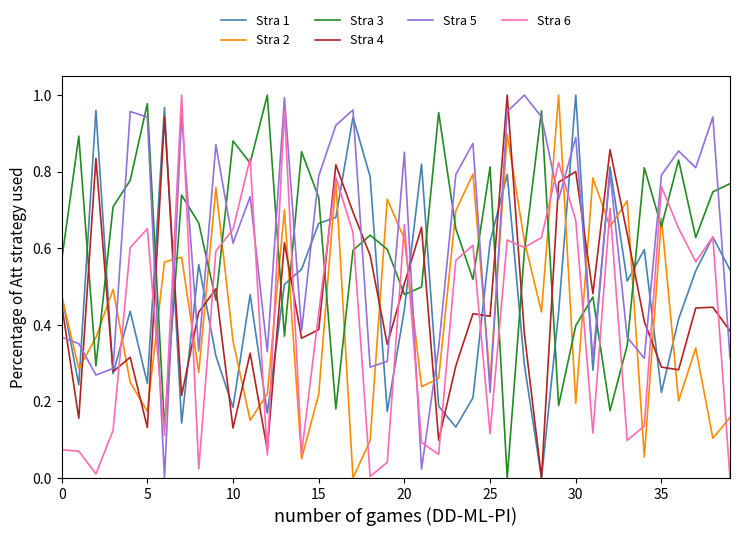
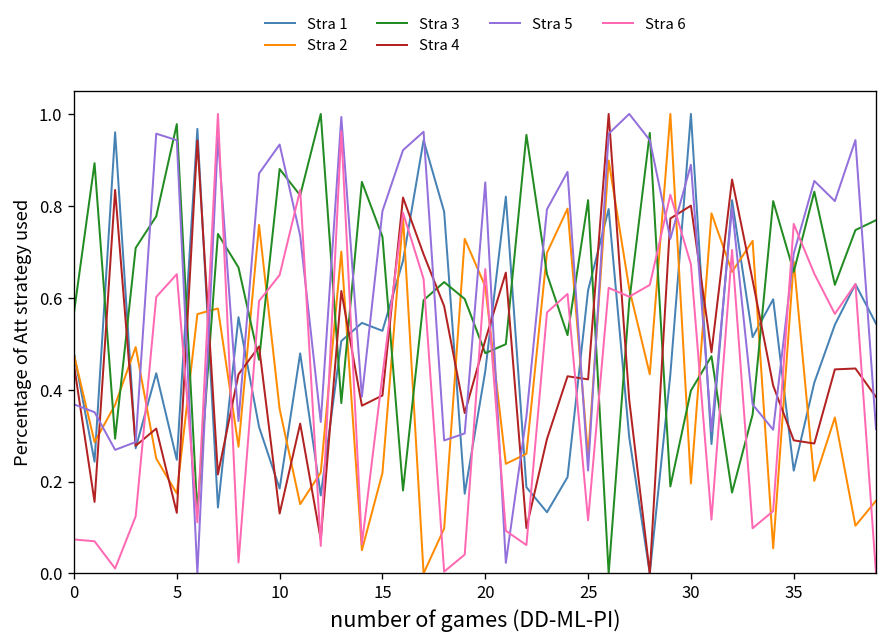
Stra 5, 10: 0.61 -> 0.93
Stra 1, 15: 0.67 -> 0.53
Stra 5, 35: 0.79 -> 0.70
